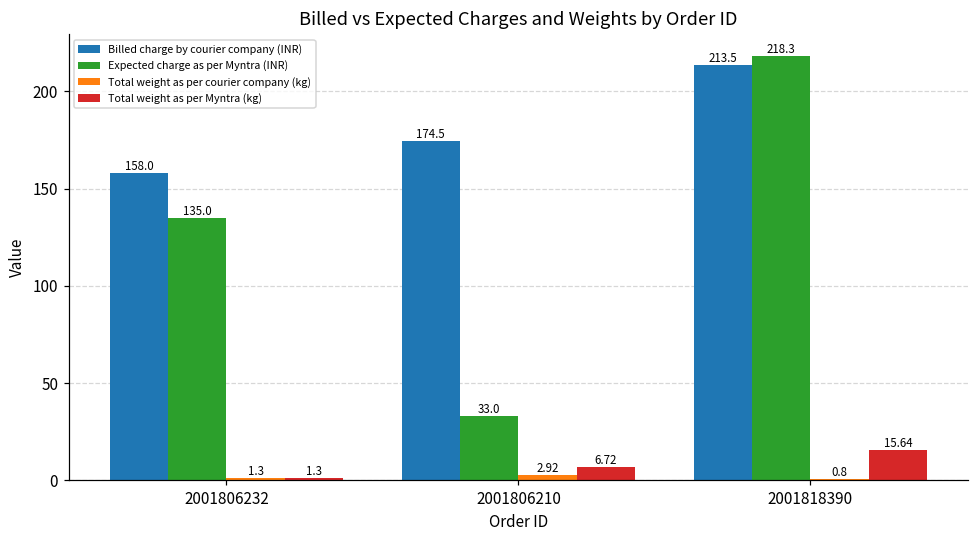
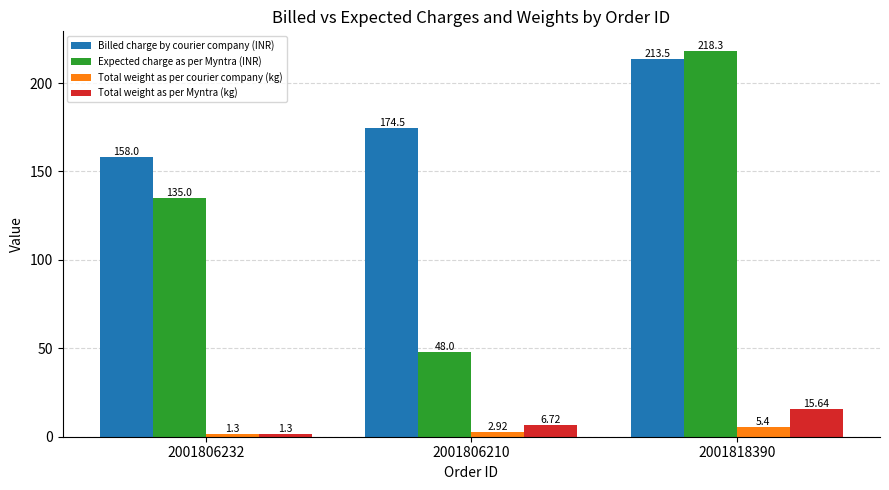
Expected charge as per Myntra (INR), 2001806210: 33.0 -> 48.0
Total weight as per courier company (kg), 2001818390: 0.8 -> 5.4
